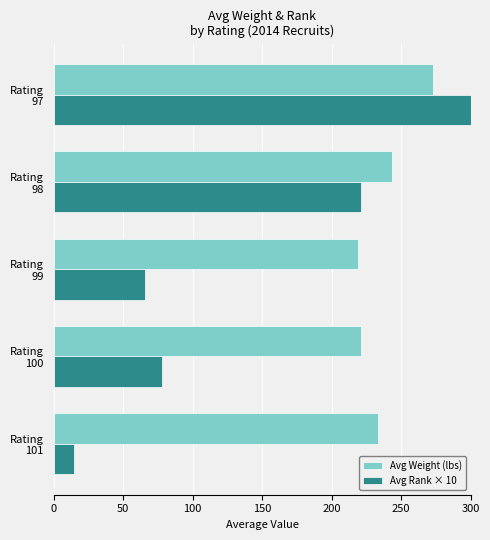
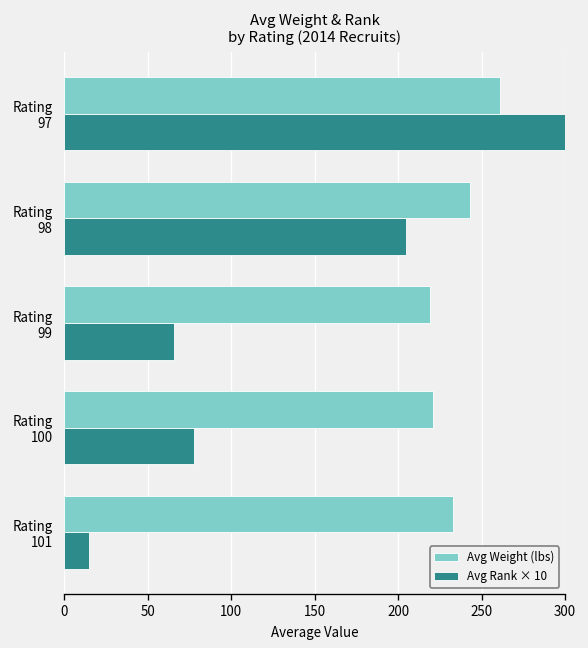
Avg Weight (lbs), Rating 97: 273 -> 261
Avg Rank × 10, Rating 98: 221 -> 205
